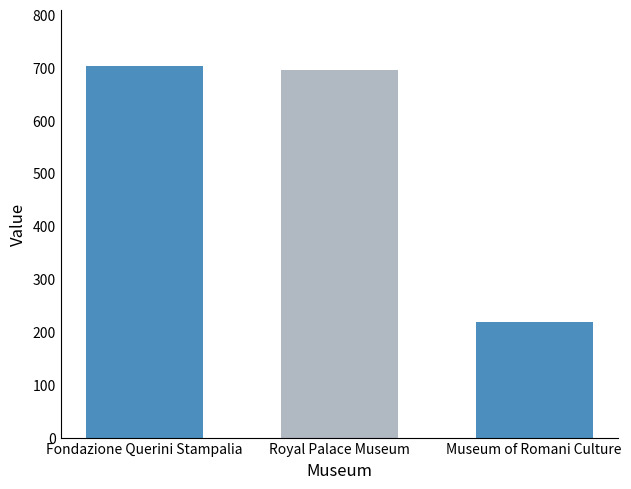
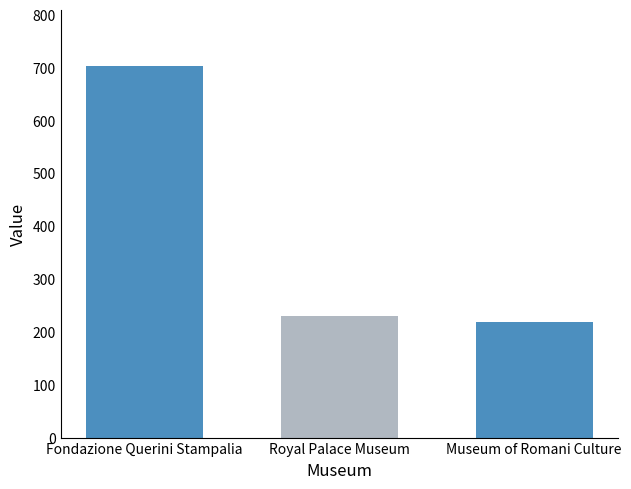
Royal Palace Museum: 700 -> 230
